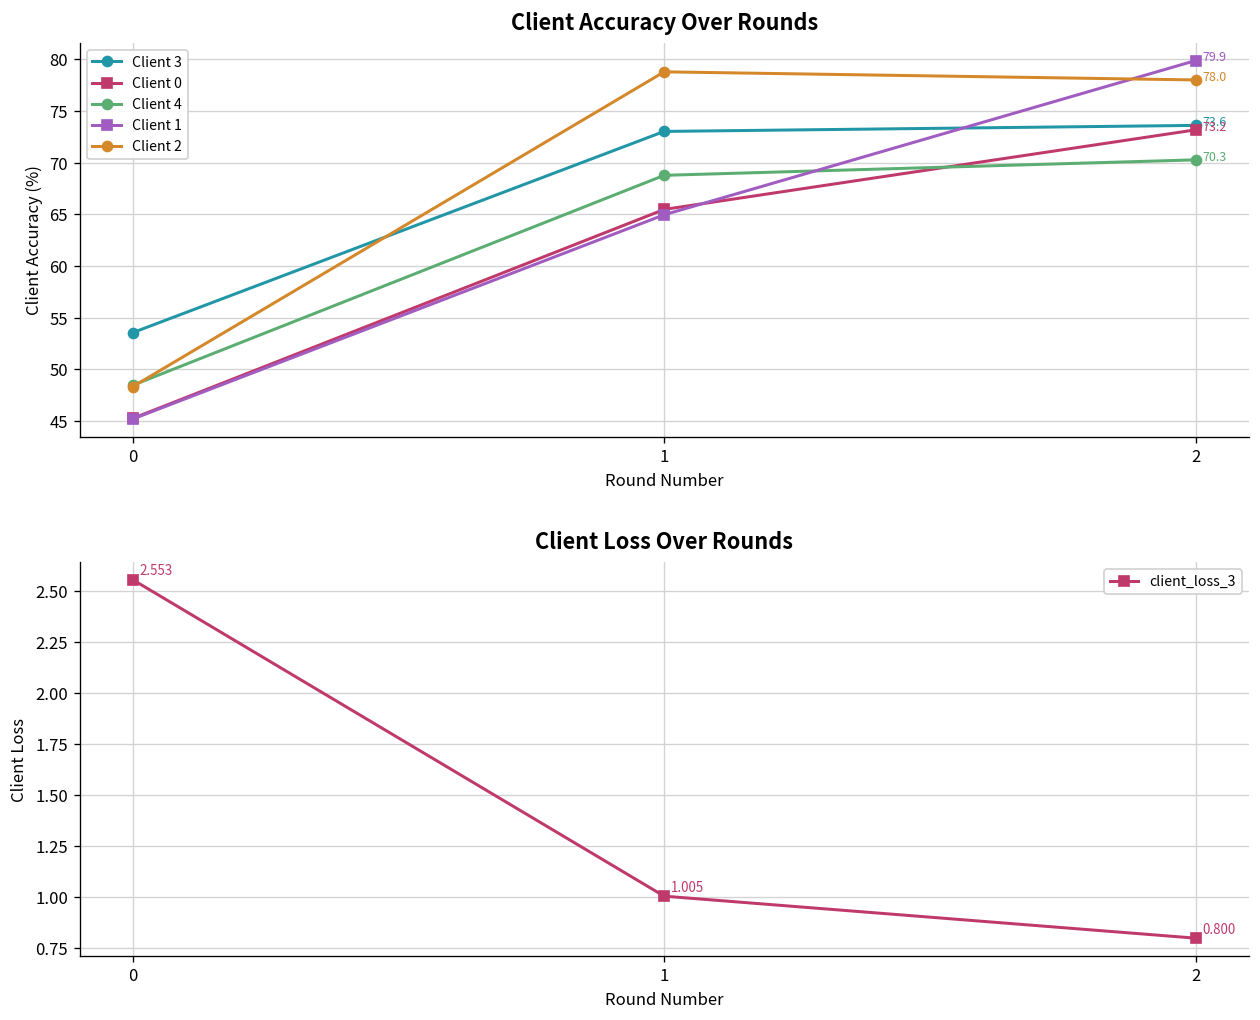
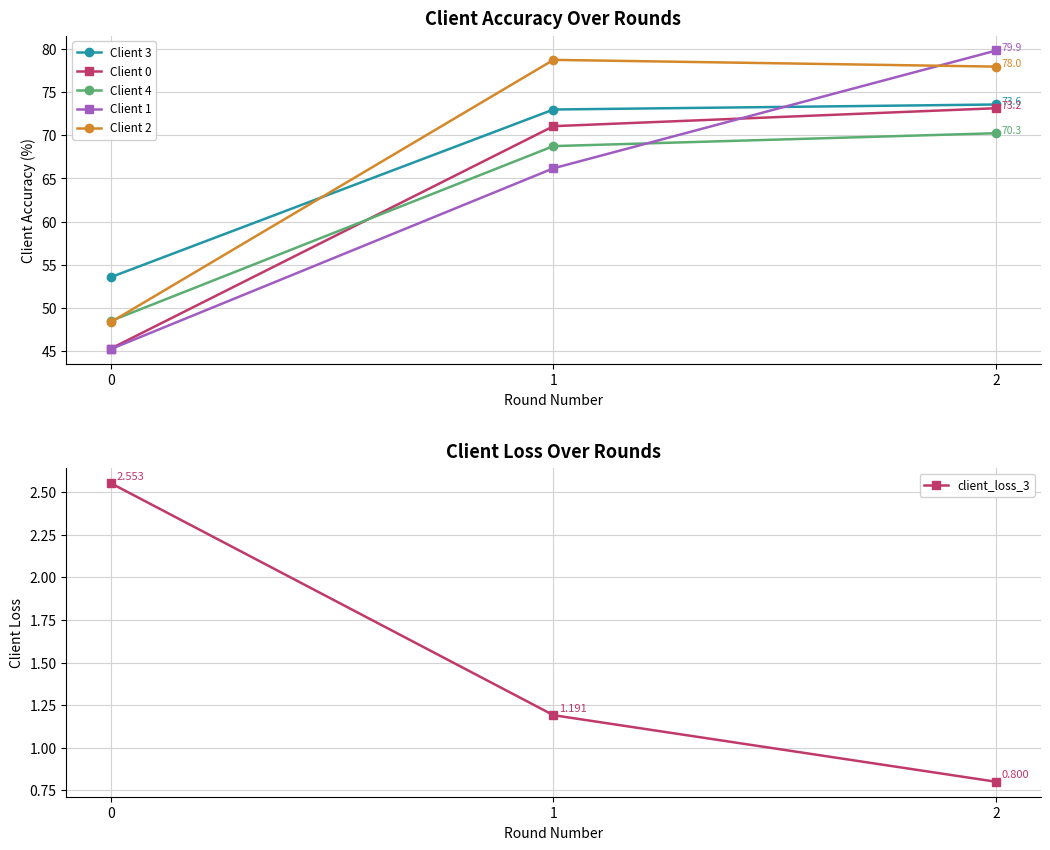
Client Accuracy Over Rounds, Client 0, 1: 65 -> 71
Client Accuracy Over Rounds, Client 1, 1: 65 -> 66
Client Loss Over Rounds, 1: 1.005 -> 1.191
